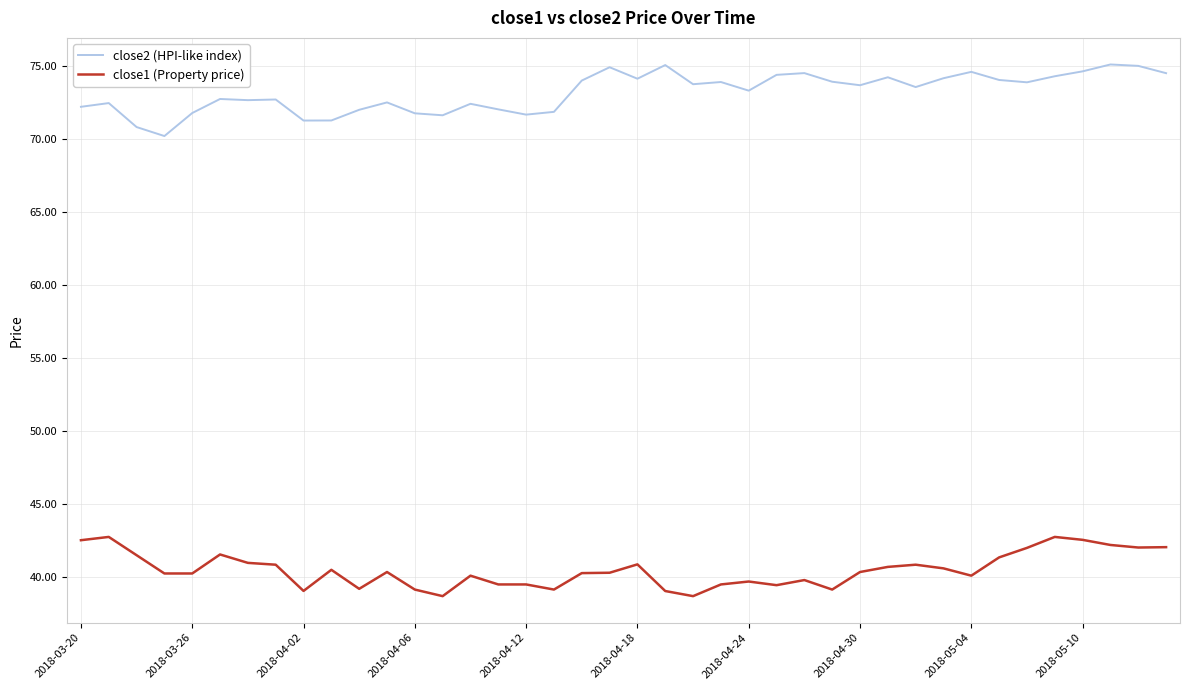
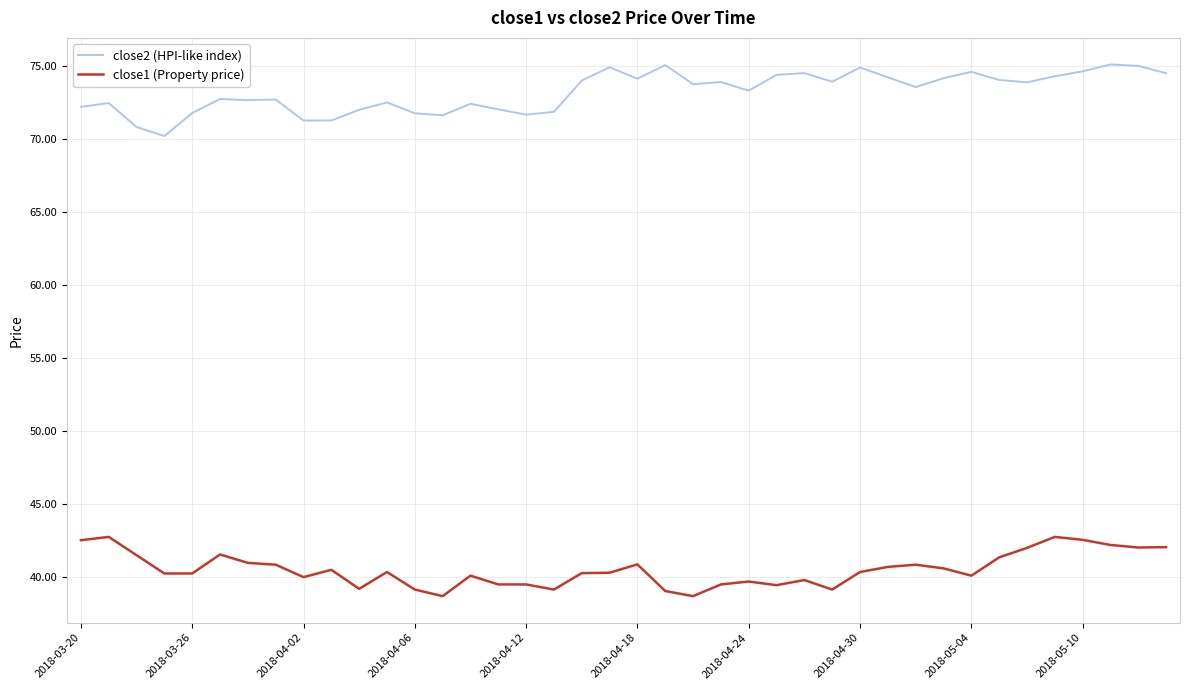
close1 (Property price), 2018-04-02: 39.1 -> 40.0
close2 (HPI-like index), 2018-04-30: 73.7 -> 74.9
